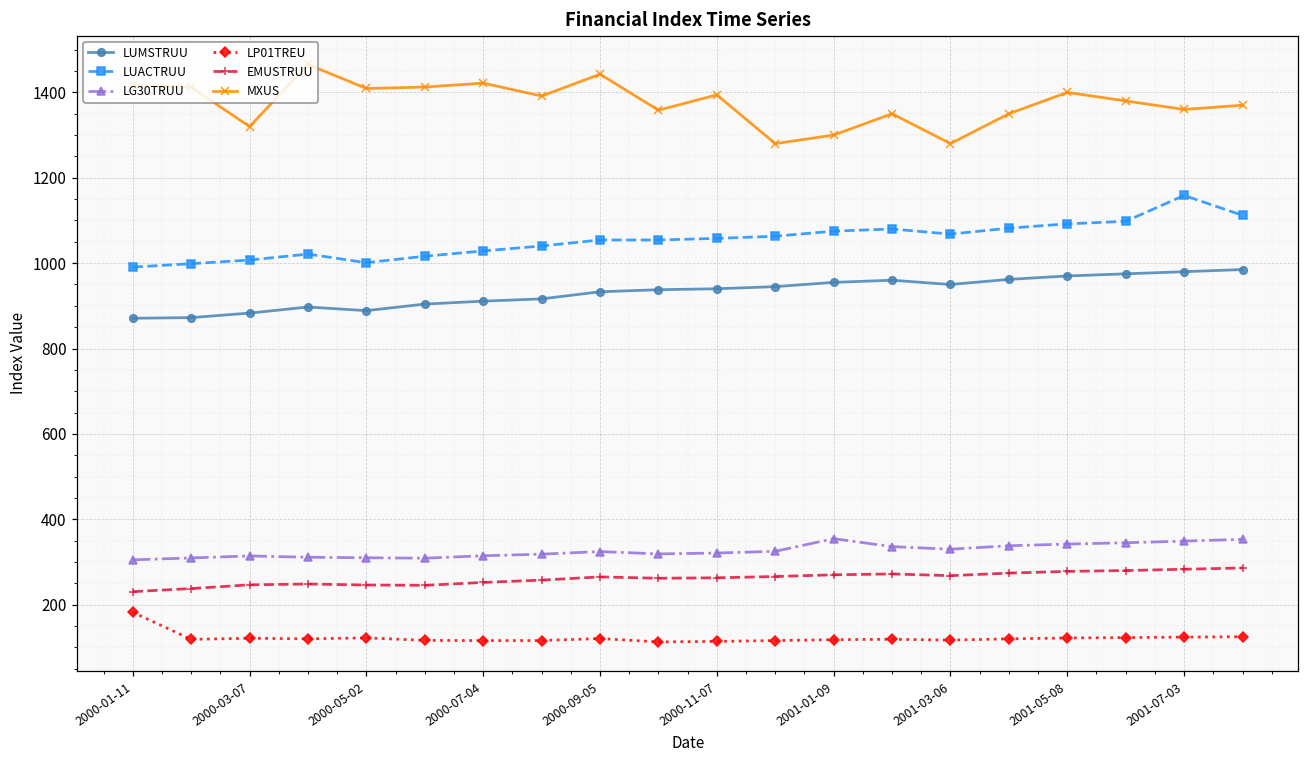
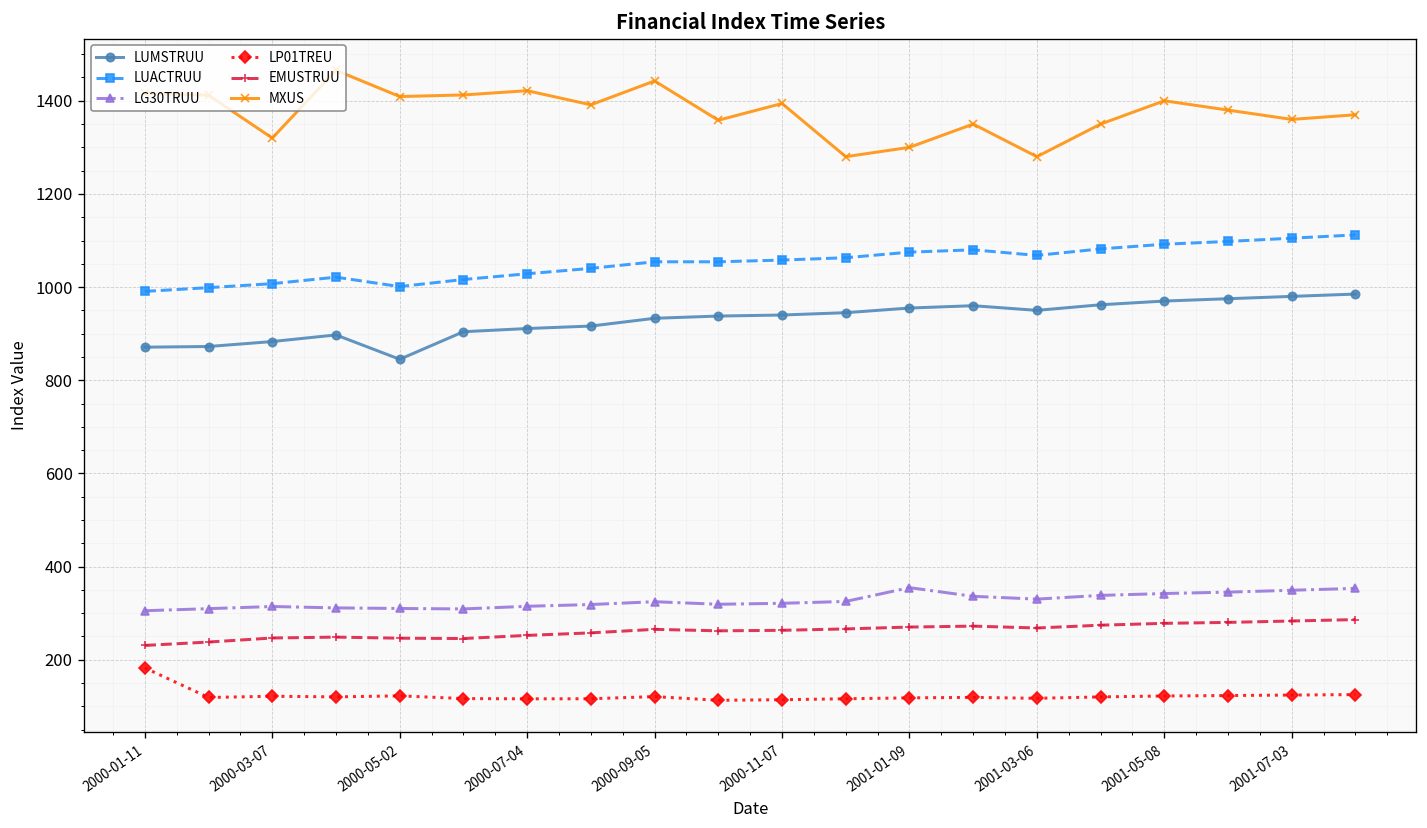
LUMSTRUU, 2000-05-02: 890 -> 840
LUACTRUU, 2001-07-03: 1160 -> 1110
